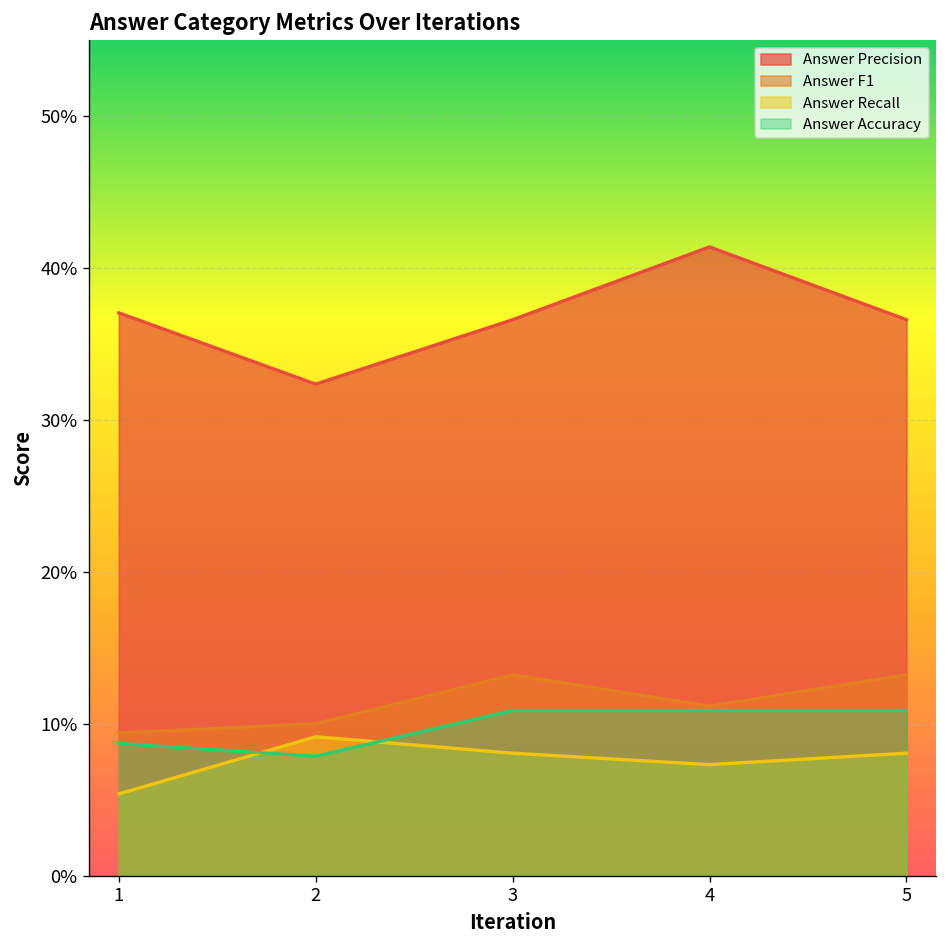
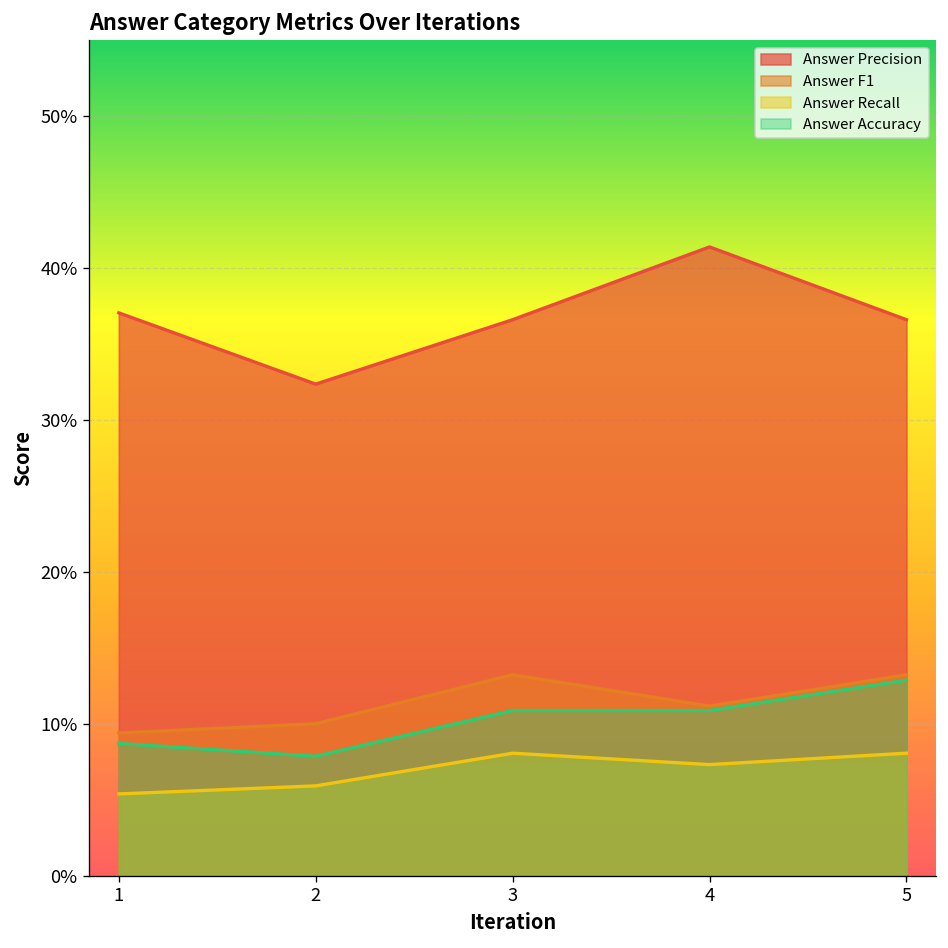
Answer Recall, 2: 9.1% -> 5.9%
Answer Accuracy, 5: 10.9% -> 12.9%
